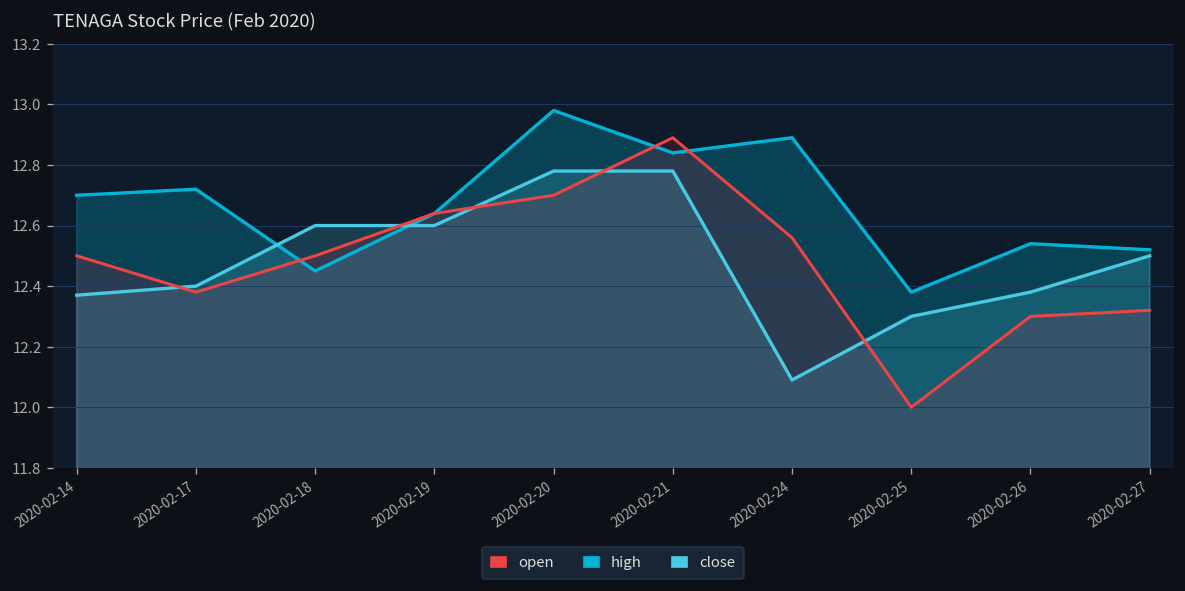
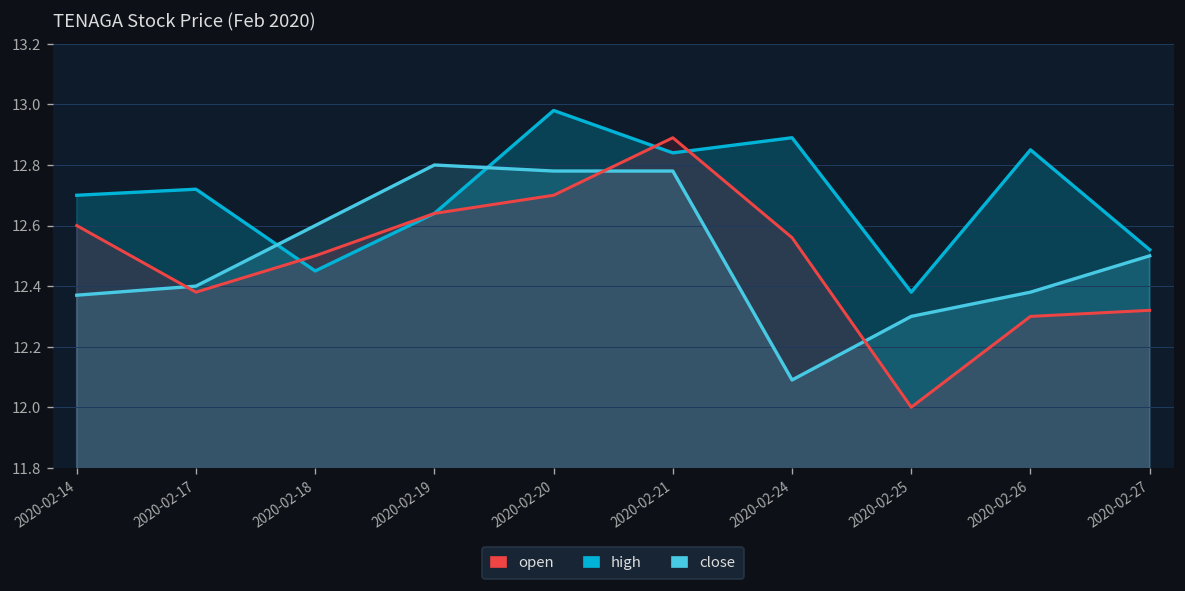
open, 2020-02-14: 12.5 -> 12.6
close, 2020-02-19: 12.6 -> 12.8
high, 2020-02-26: 12.54 -> 12.85
